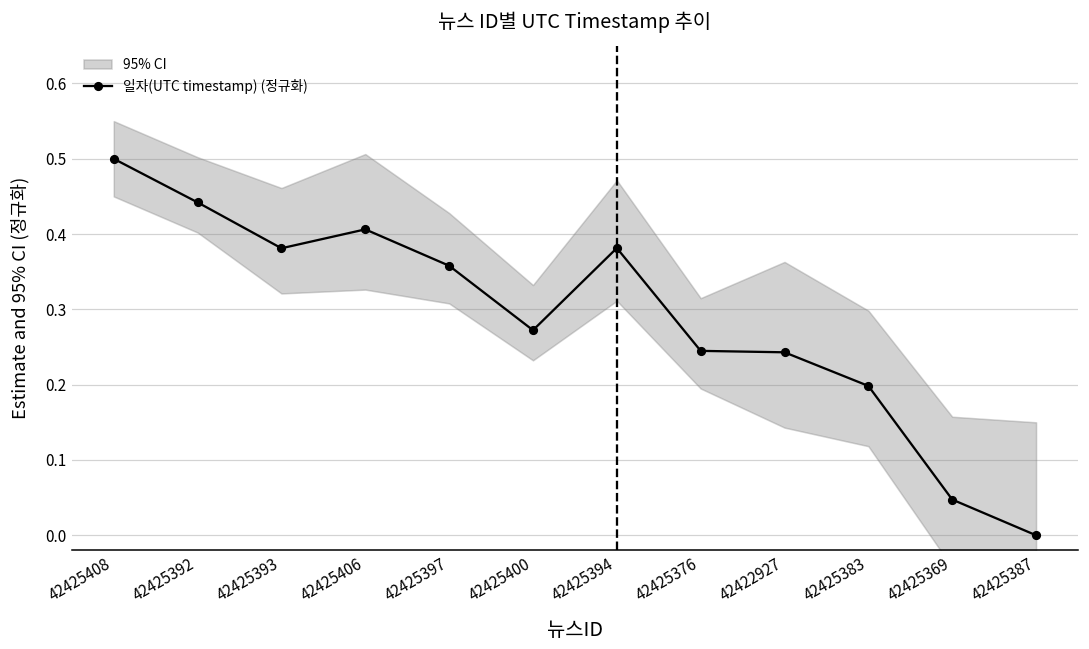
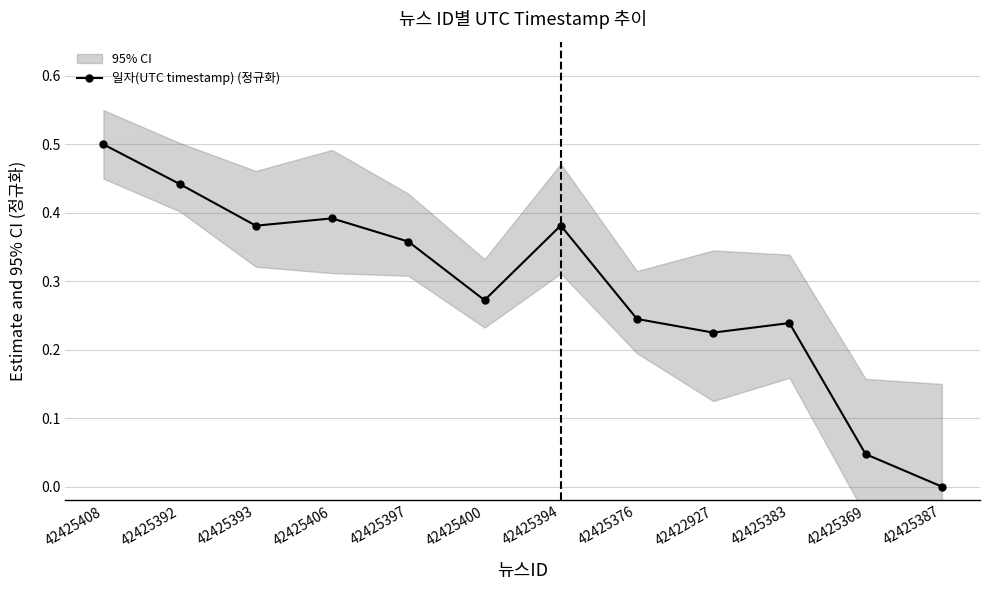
일자(UTC timestamp) (정규화), 42425406: 0.41 -> 0.39
일자(UTC timestamp) (정규화), 42422927: 0.24 -> 0.22
일자(UTC timestamp) (정규화), 42425383: 0.20 -> 0.24
